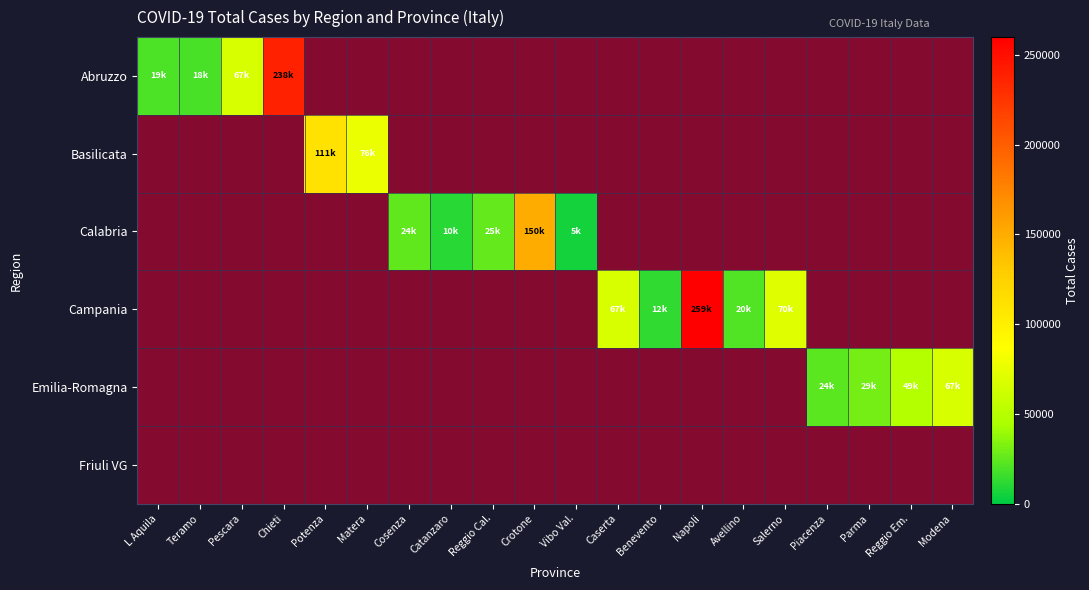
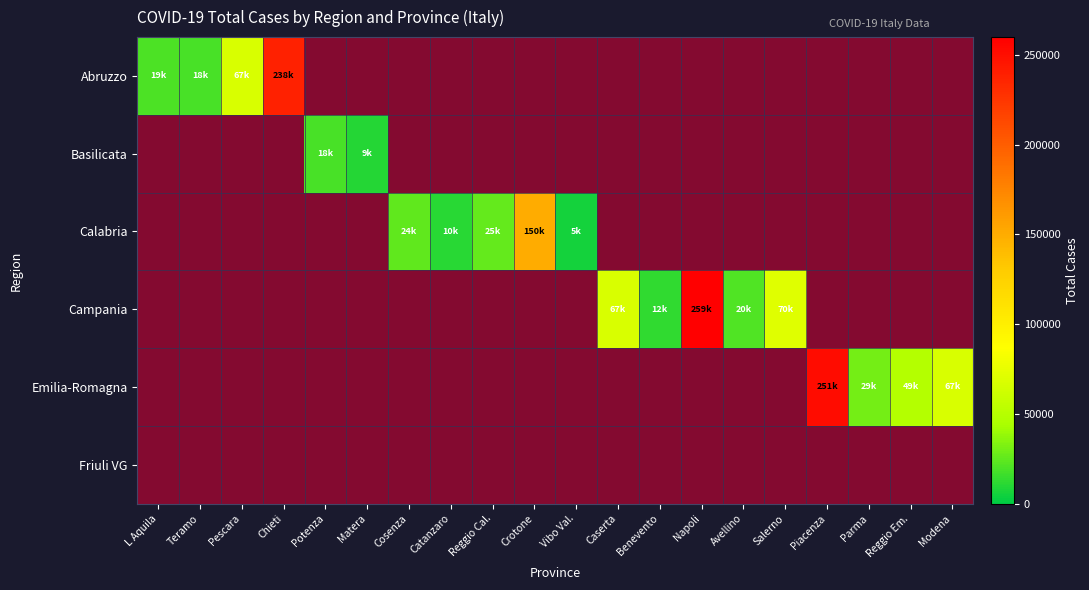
Basilicata, Potenza: 111k -> 18k
Basilicata, Matera: 76k -> 9k
Emilia-Romagna, Piacenza: 24k -> 251k
